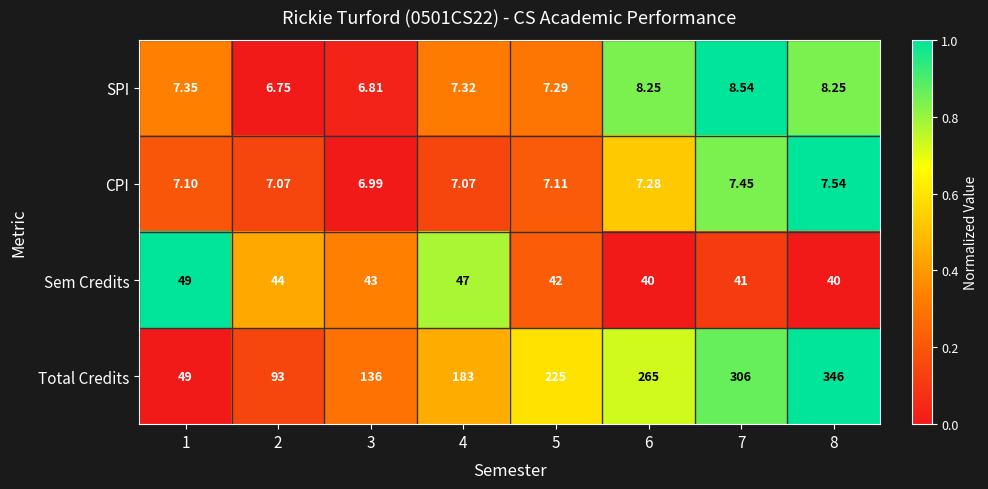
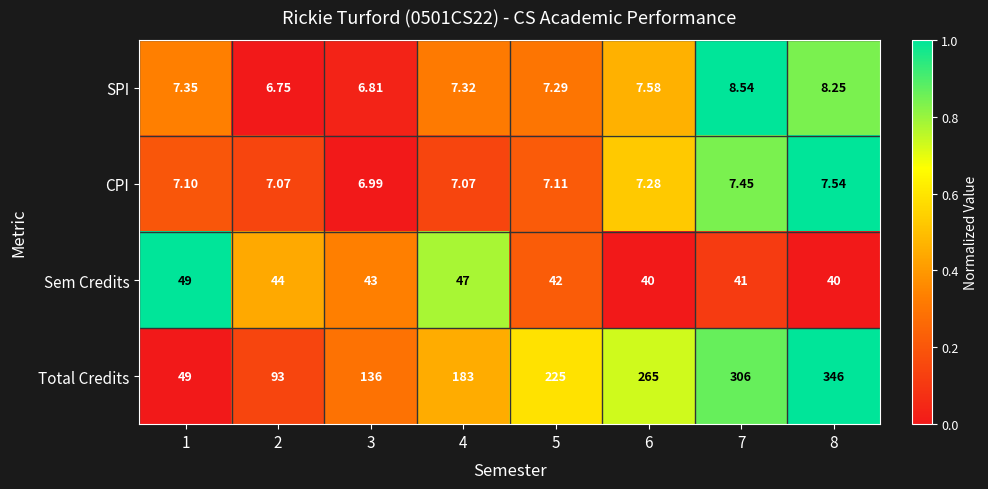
SPI, 6: 8.25 -> 7.58
